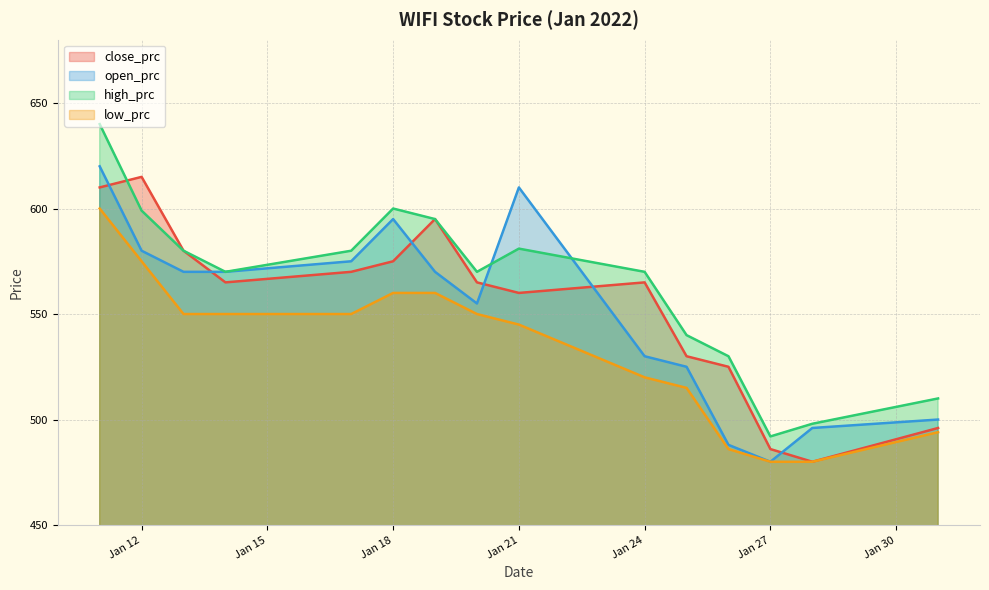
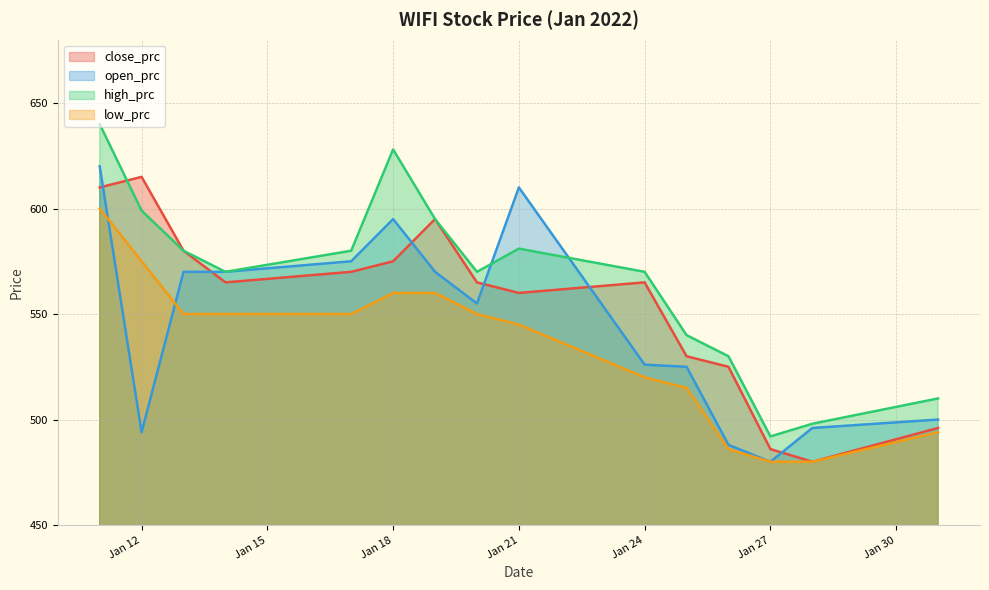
open_prc, Jan 12: 580 -> 494
high_prc, Jan 18: 600 -> 628
open_prc, Jan 24: 530 -> 526
